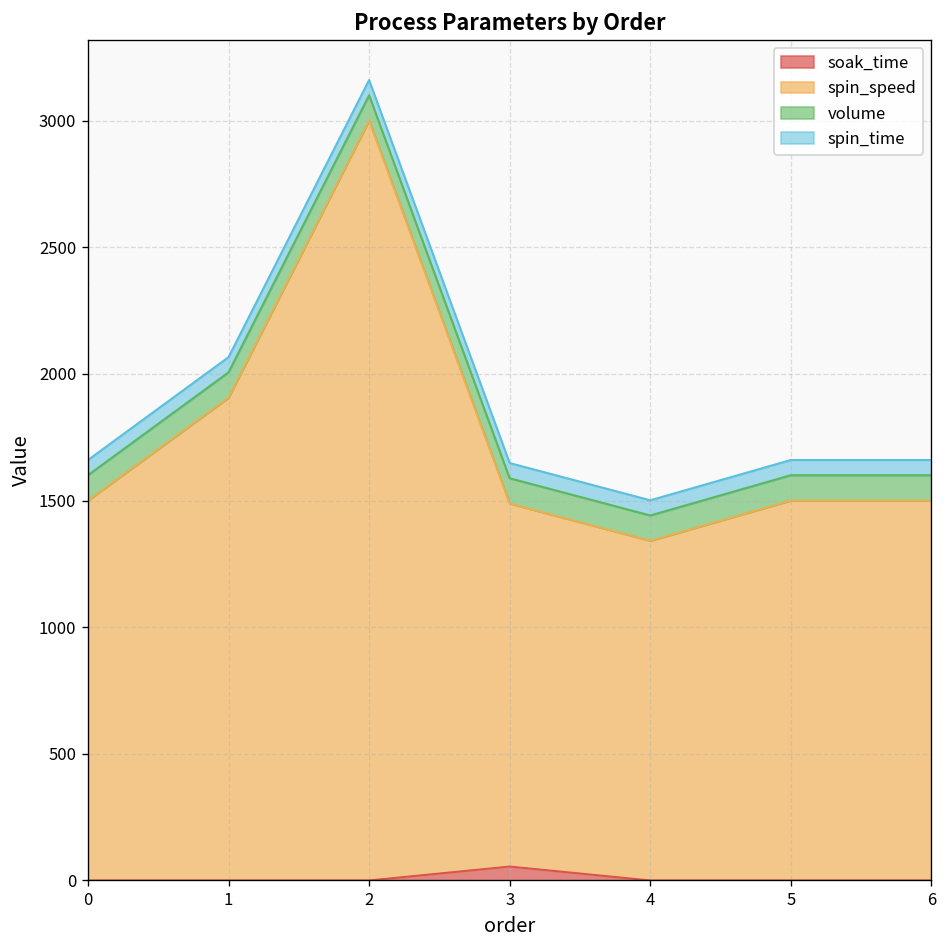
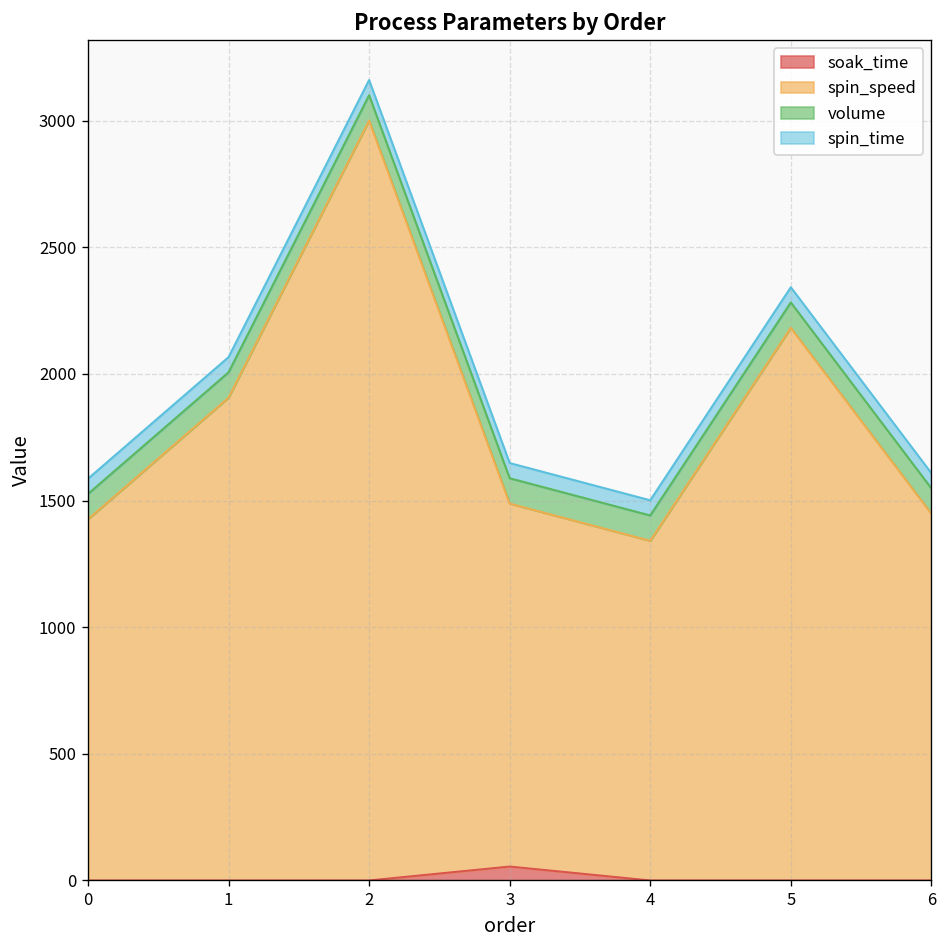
spin_speed, 0: 1500 -> 1430
spin_speed, 5: 1500 -> 2180
spin_speed, 6: 1500 -> 1450
